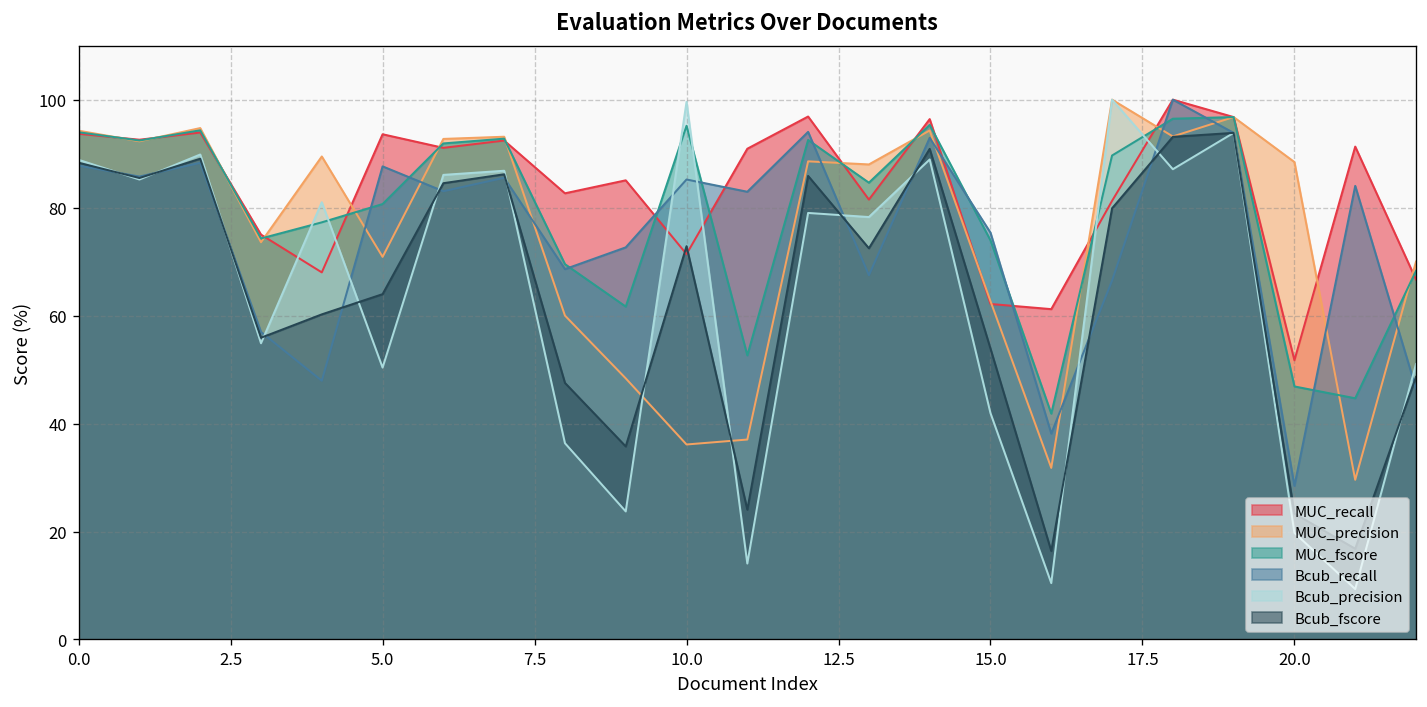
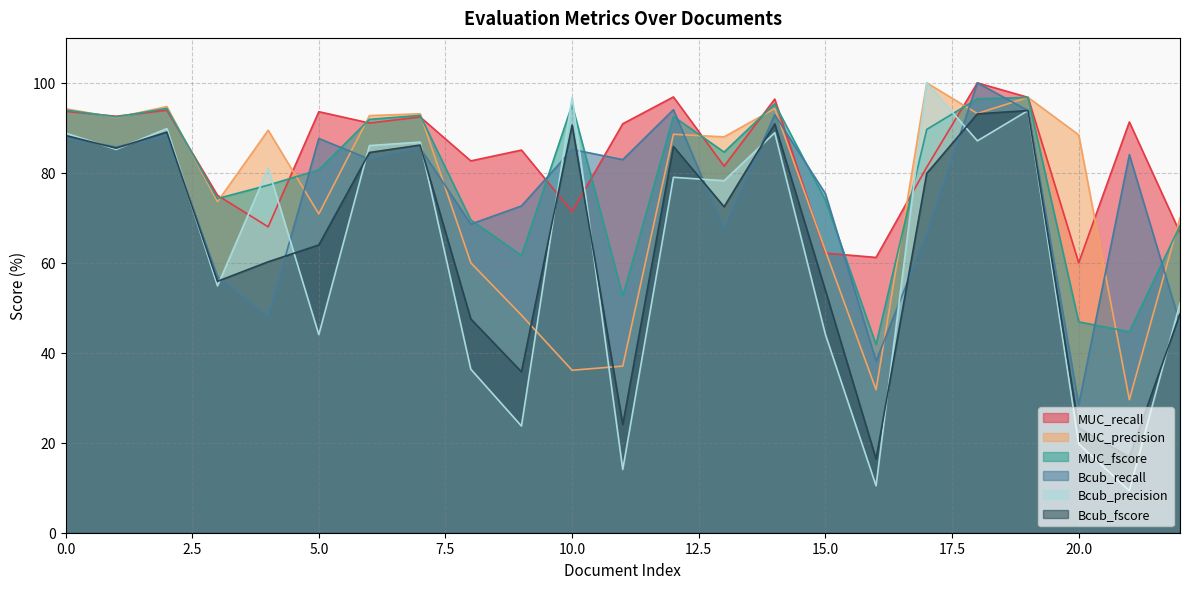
Bcub_precision, 5.0: 50 -> 44
Bcub_precision, 10.0: 100 -> 97
Bcub_fscore, 10.0: 73 -> 91
Bcub_precision, 15.0: 42 -> 44
MUC_recall, 20.0: 52 -> 60
